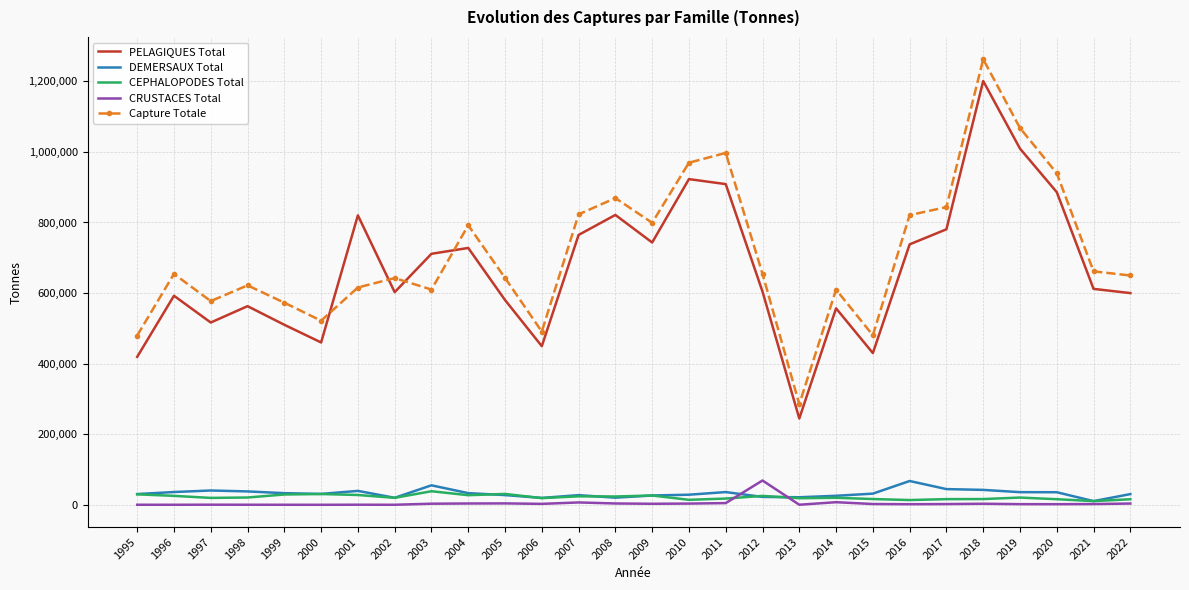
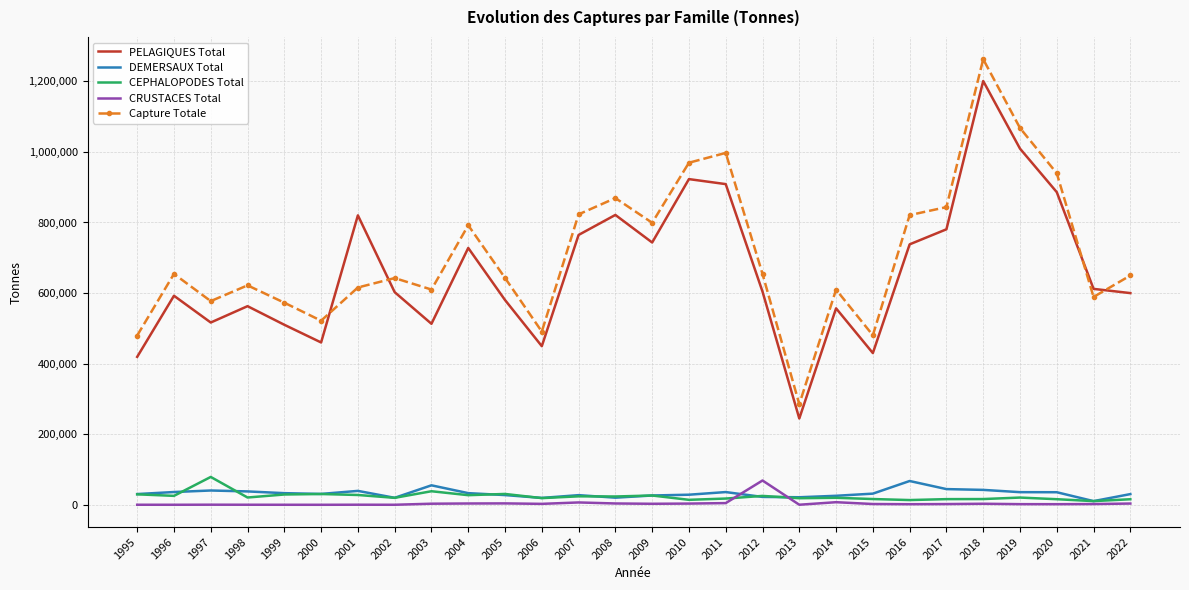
CEPHALOPODES Total, 1997: 20,000 -> 80,000
PELAGIQUES Total, 2003: 710,000 -> 510,000
Capture Totale, 2021: 660,000 -> 590,000
